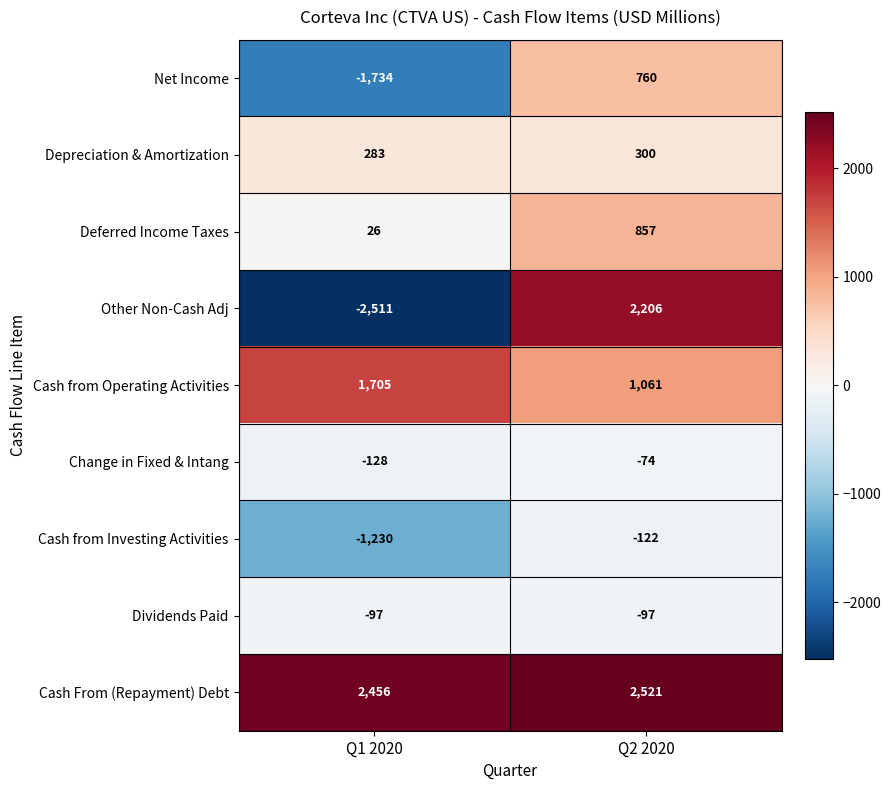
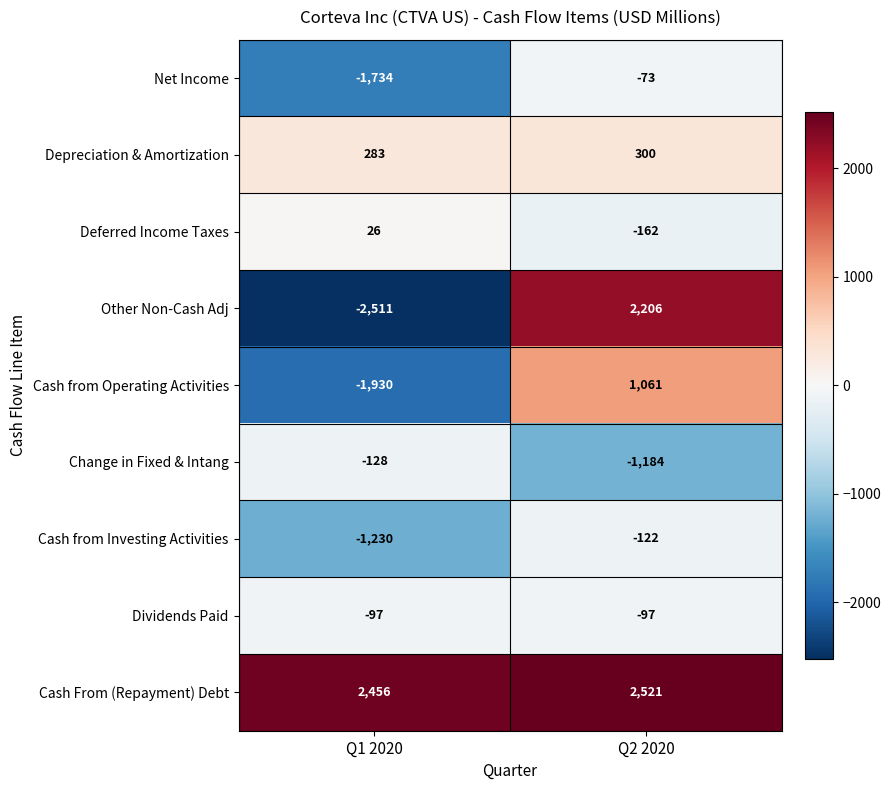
Net Income, Q2 2020: 760 -> -73
Deferred Income Taxes, Q2 2020: 857 -> -162
Cash from Operating Activities, Q1 2020: 1,705 -> -1,930
Change in Fixed & Intang, Q2 2020: -74 -> -1,184
